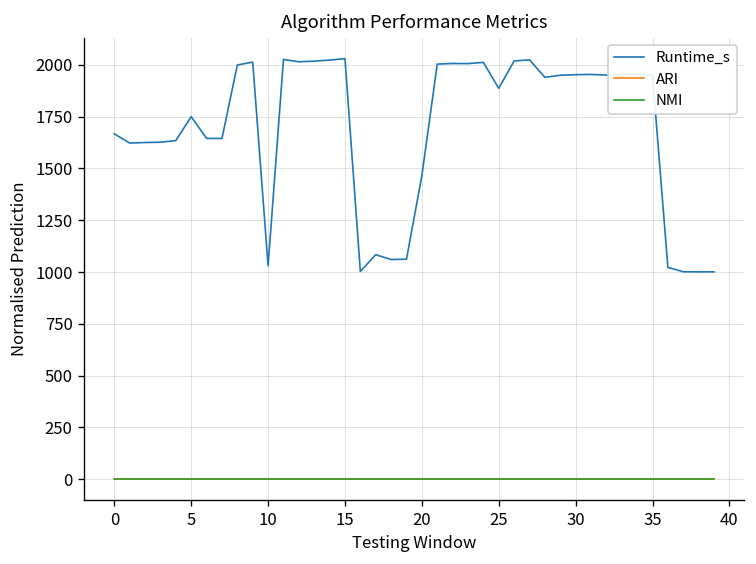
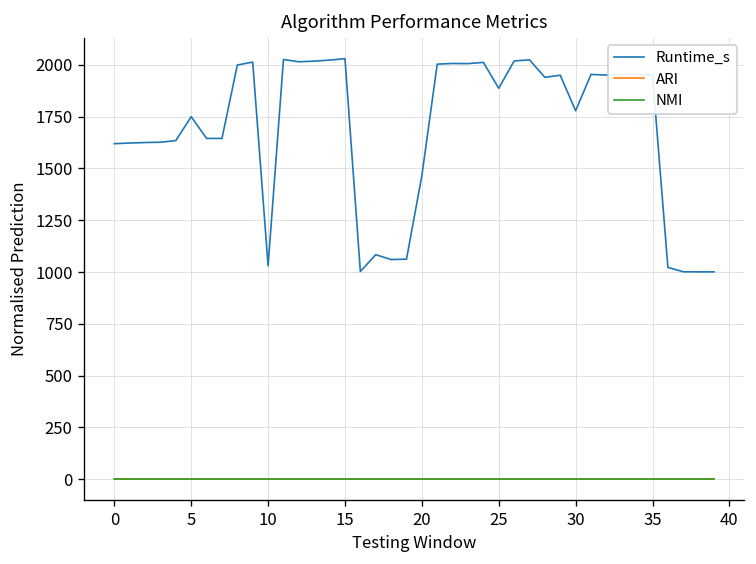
Runtime_s, 0: 1670 -> 1620
Runtime_s, 30: 1950 -> 1780
